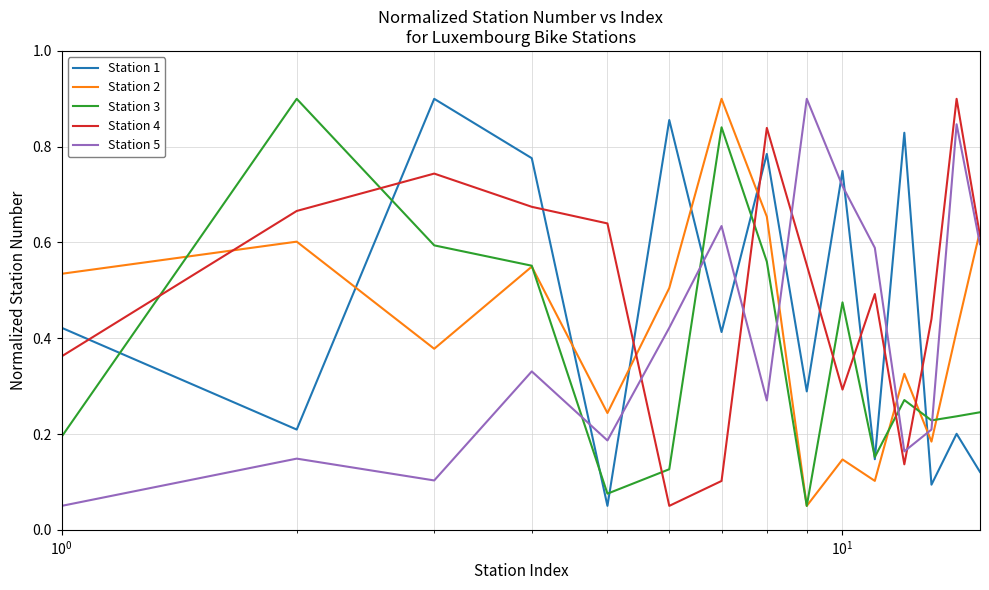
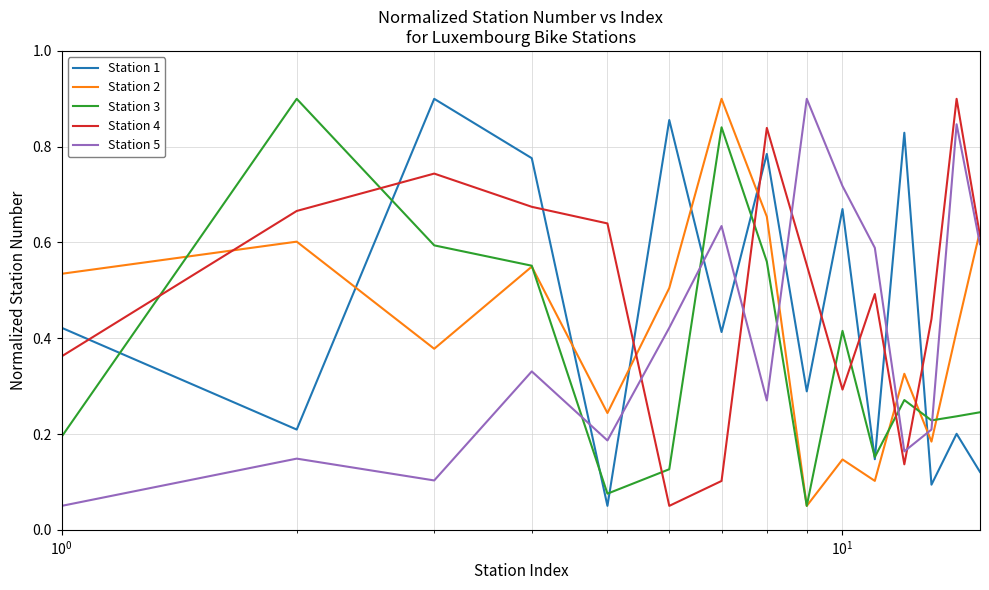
Station 1, 10^1: 0.75 -> 0.67
Station 3, 10^1: 0.48 -> 0.42
